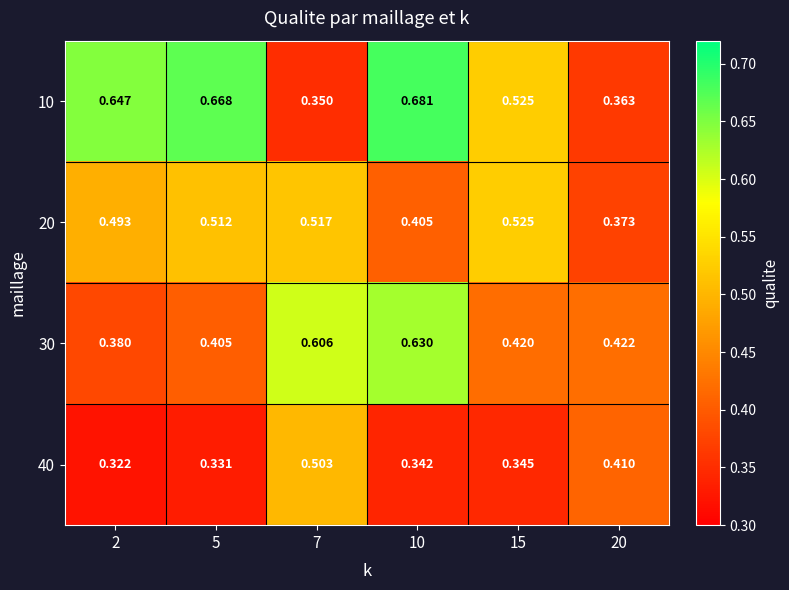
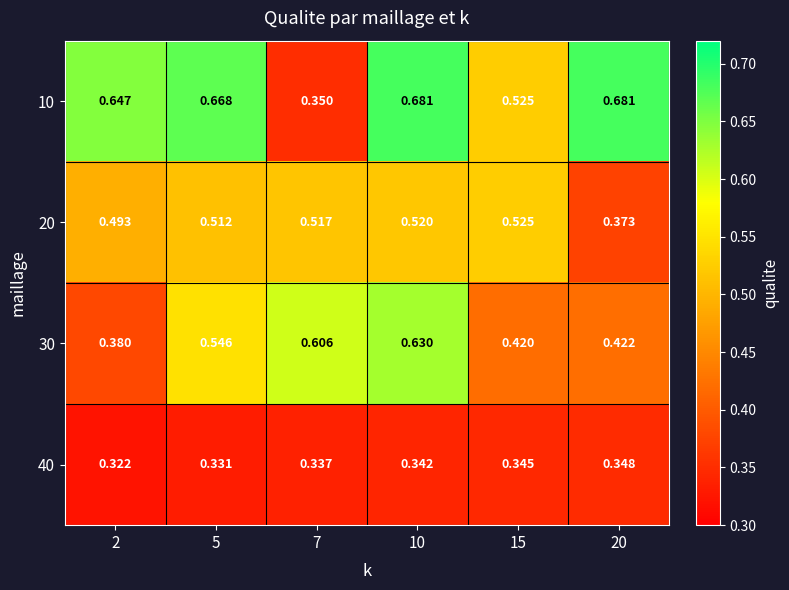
10, 20: 0.363 -> 0.681
20, 10: 0.405 -> 0.520
30, 5: 0.405 -> 0.546
40, 7: 0.503 -> 0.337
40, 20: 0.410 -> 0.348
